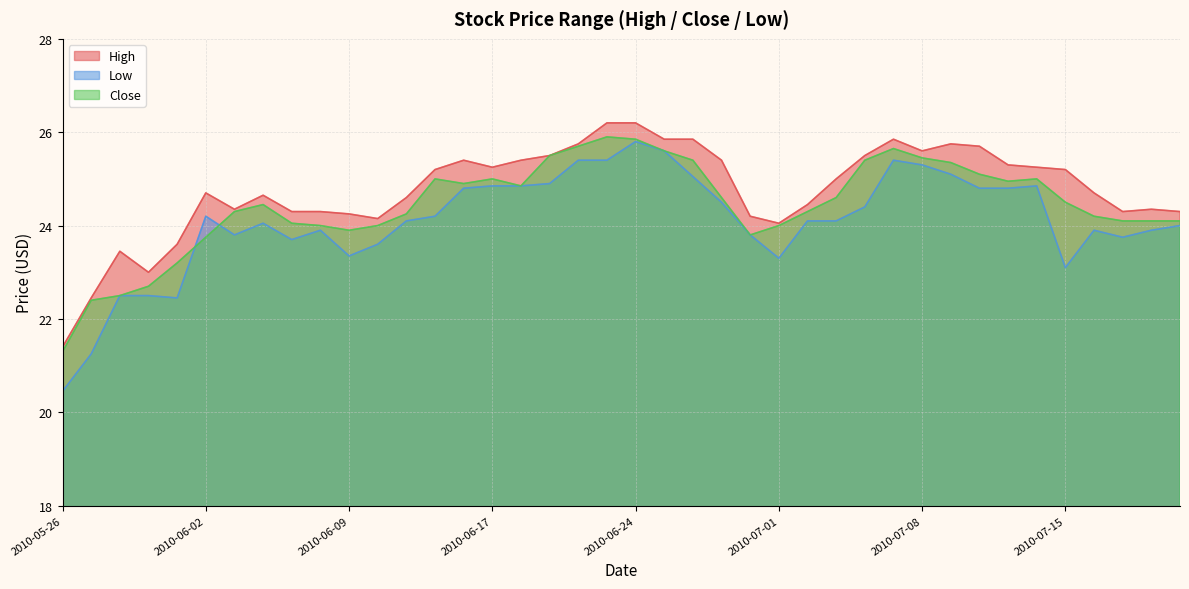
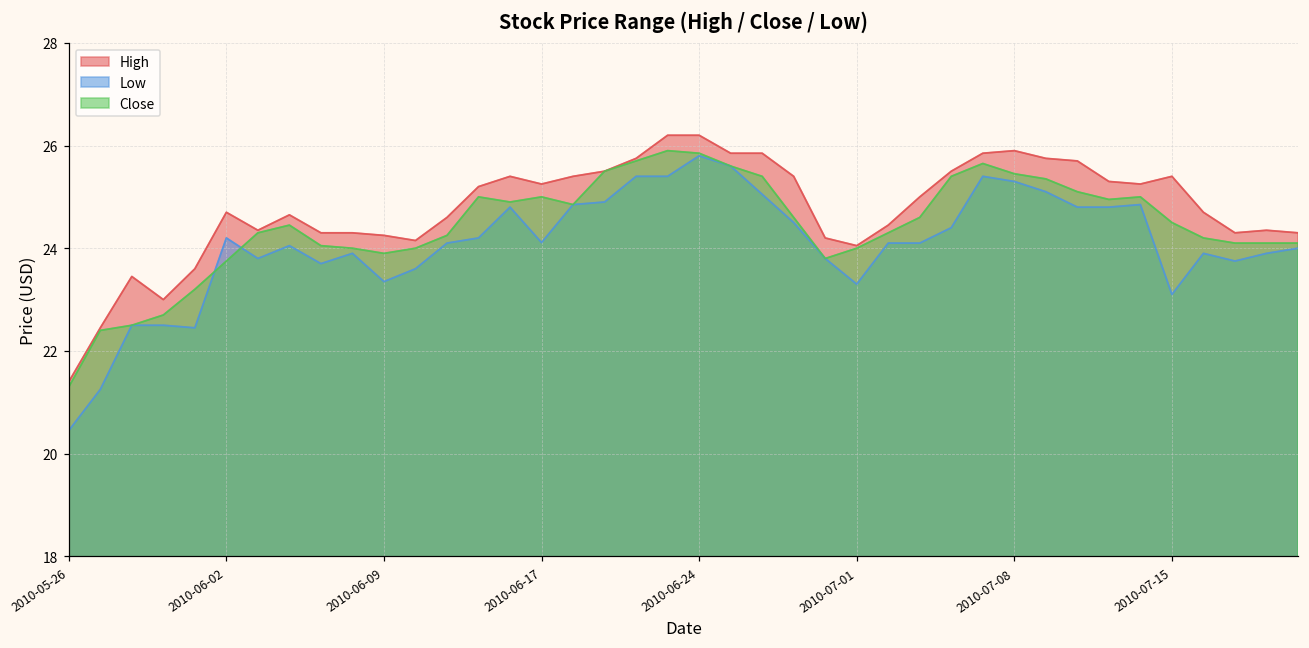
Low, 2010-06-17: 24.9 -> 24.1
High, 2010-07-08: 25.6 -> 25.9
High, 2010-07-15: 25.2 -> 25.4
